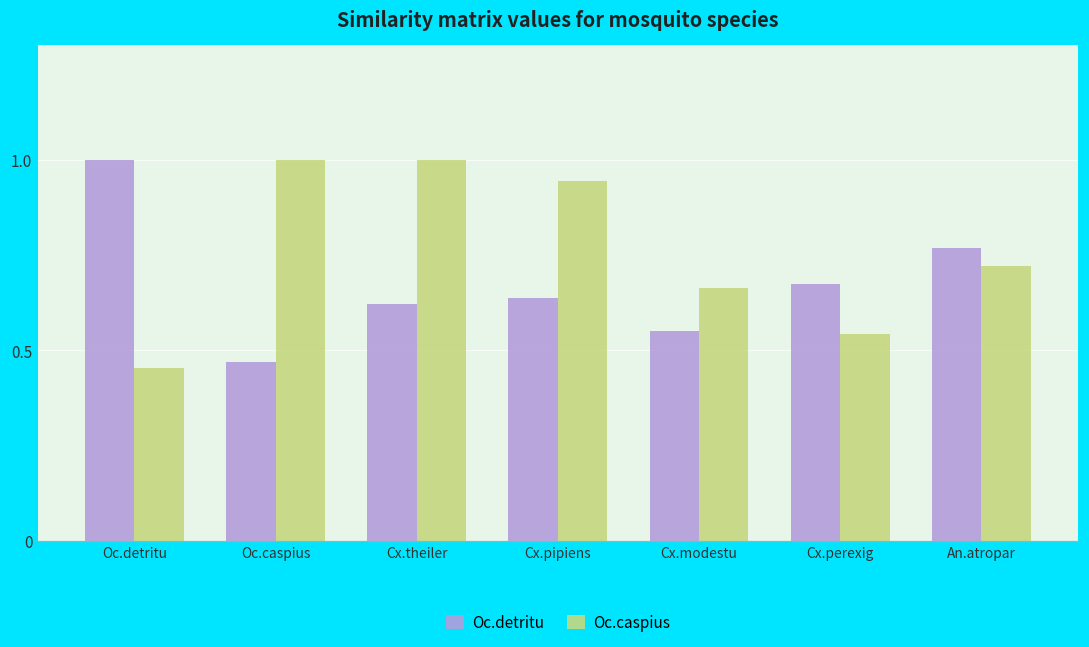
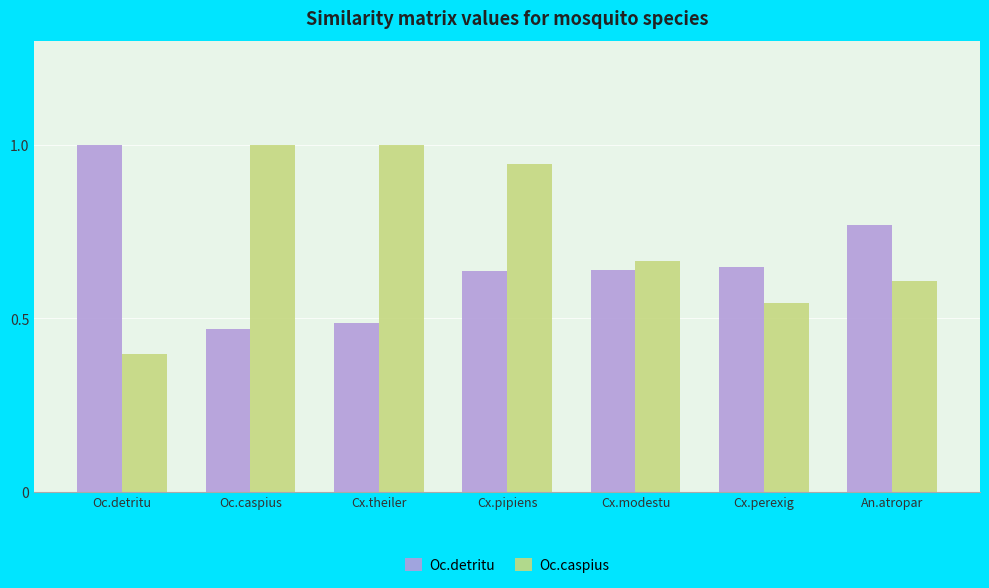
Oc.caspius, Oc.detritu: 0.45 -> 0.40
Oc.detritu, Cx.theiler: 0.62 -> 0.49
Oc.detritu, Cx.modestu: 0.55 -> 0.64
Oc.detritu, Cx.perexig: 0.67 -> 0.65
Oc.caspius, An.atropar: 0.72 -> 0.61
